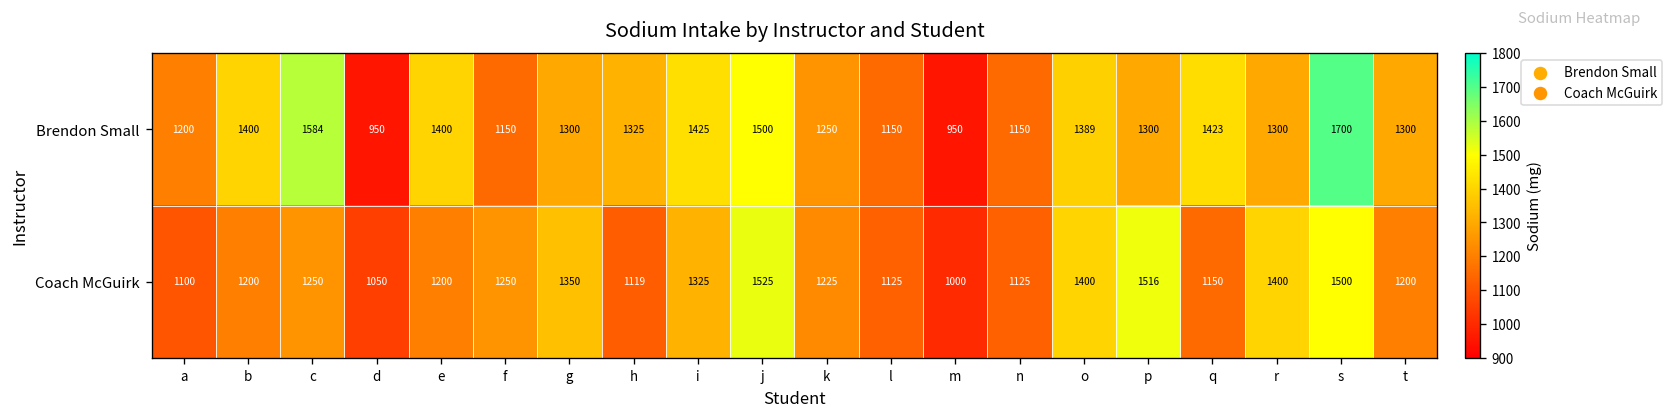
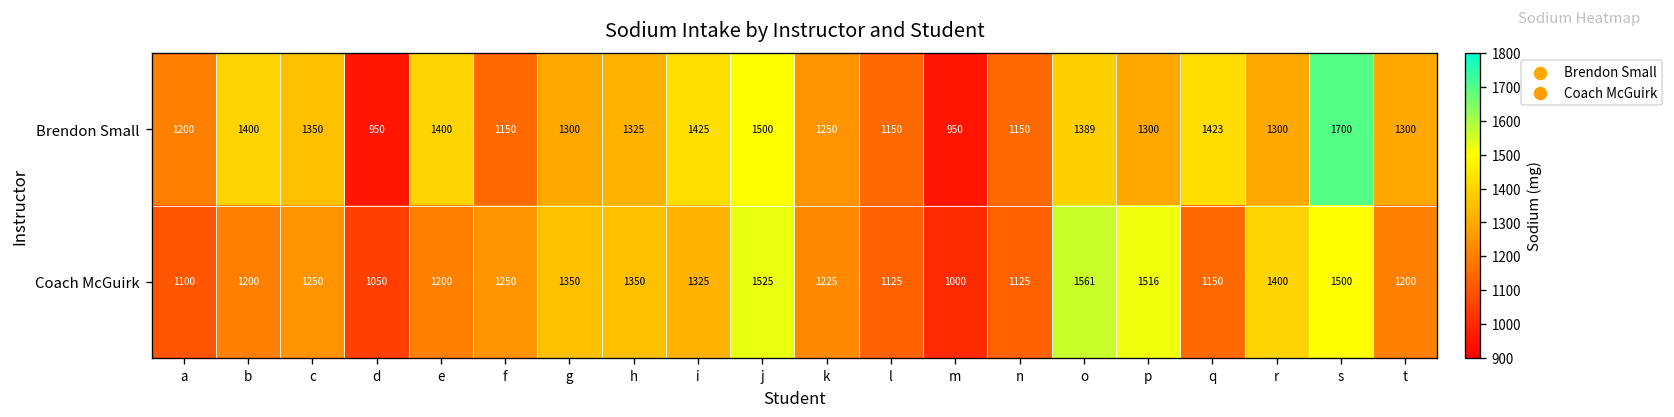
Brendon Small, c: 1584 -> 1350
Coach McGuirk, h: 1119 -> 1350
Coach McGuirk, o: 1400 -> 1561
